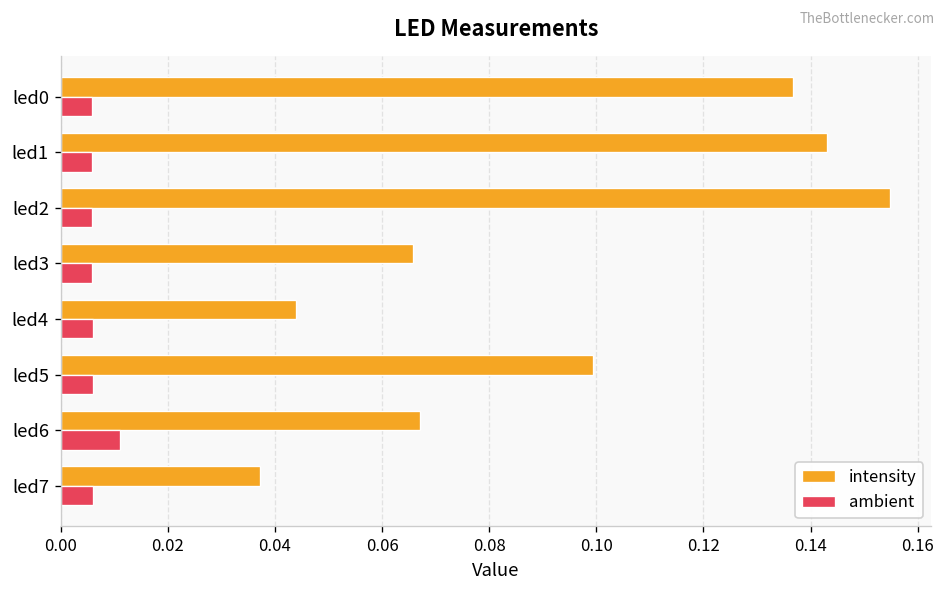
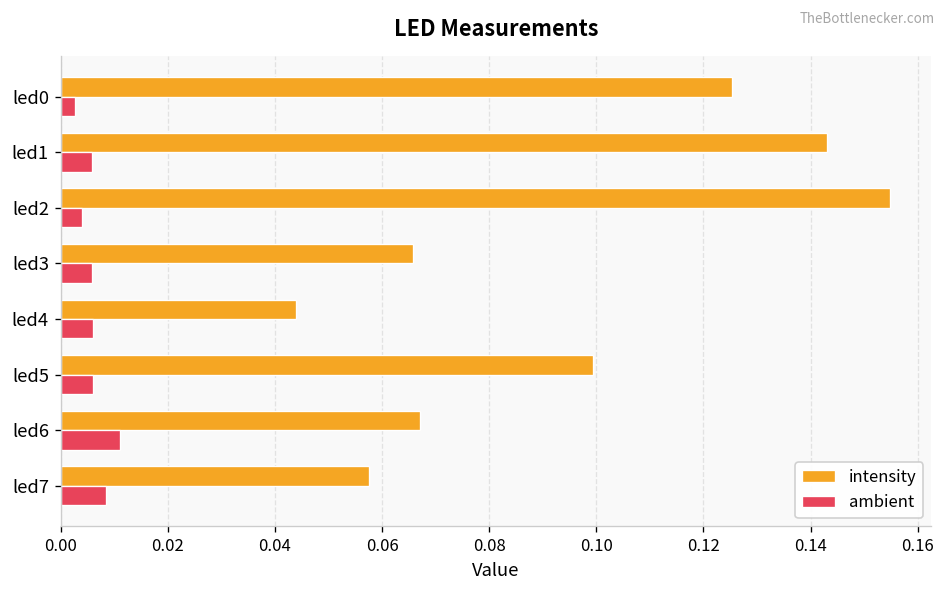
intensity, led0: 0.137 -> 0.125
ambient, led0: 0.006 -> 0.003
ambient, led2: 0.006 -> 0.004
intensity, led7: 0.037 -> 0.057
ambient, led7: 0.006 -> 0.008
